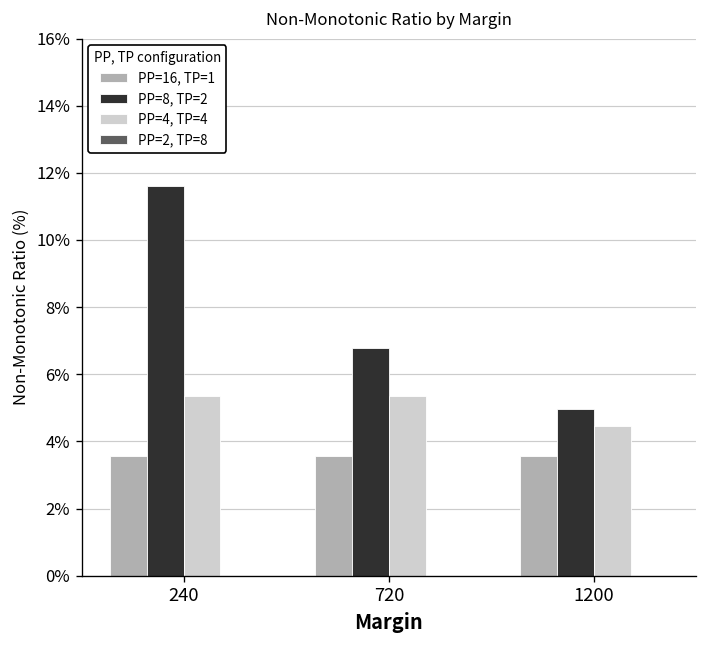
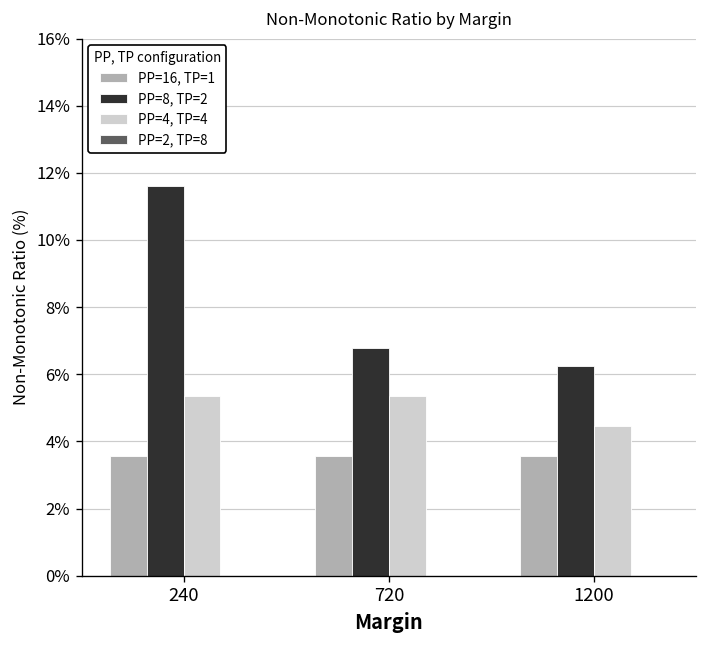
PP=8, TP=2, 1200: 5.0% -> 6.3%
